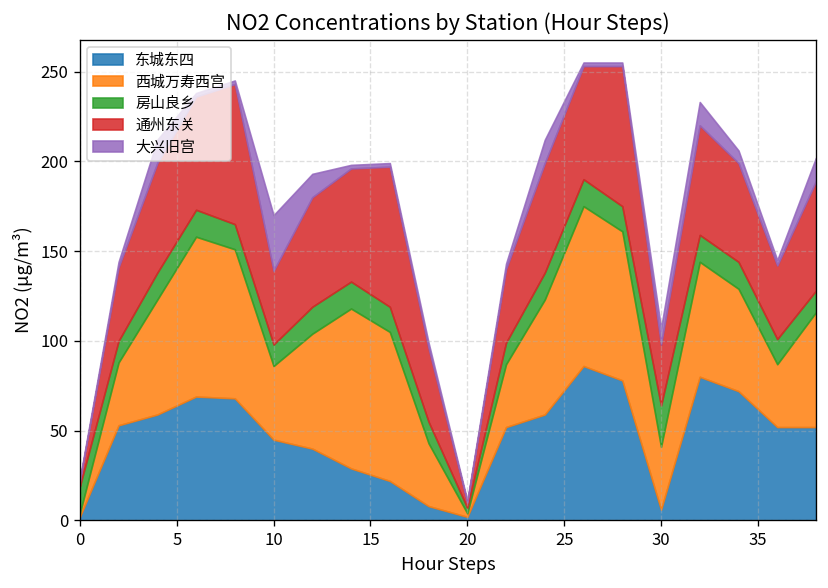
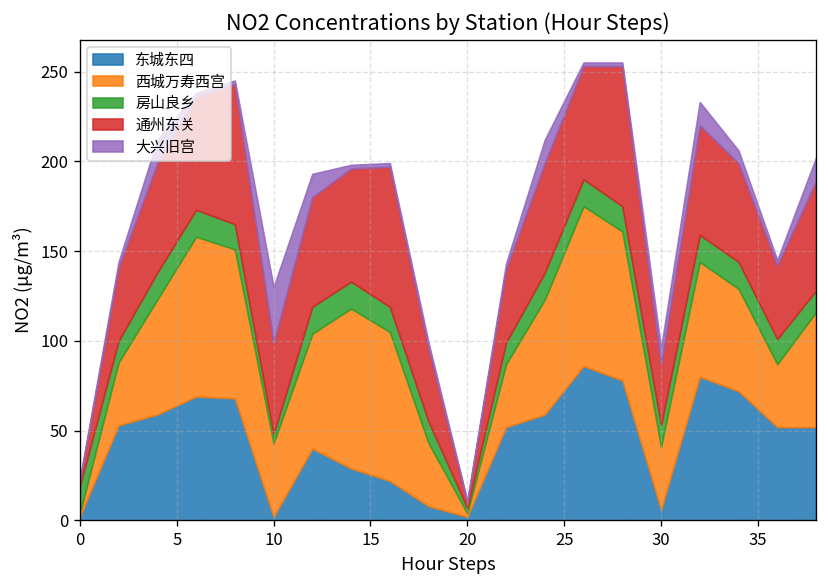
东城东四, 10: 45 -> 2
房山良乡, 10: 12 -> 5
通州东关, 10: 41 -> 51
房山良乡, 30: 23 -> 12
